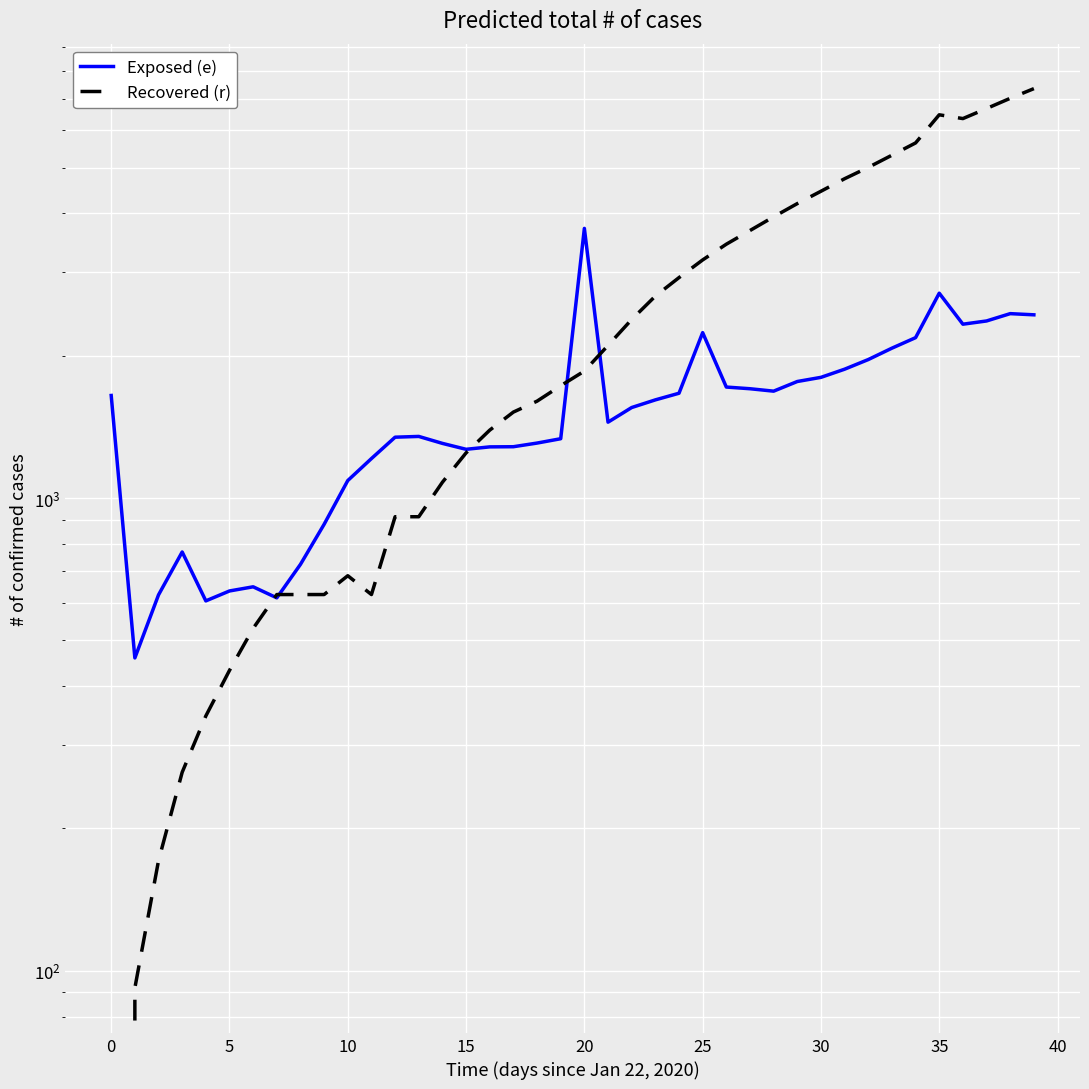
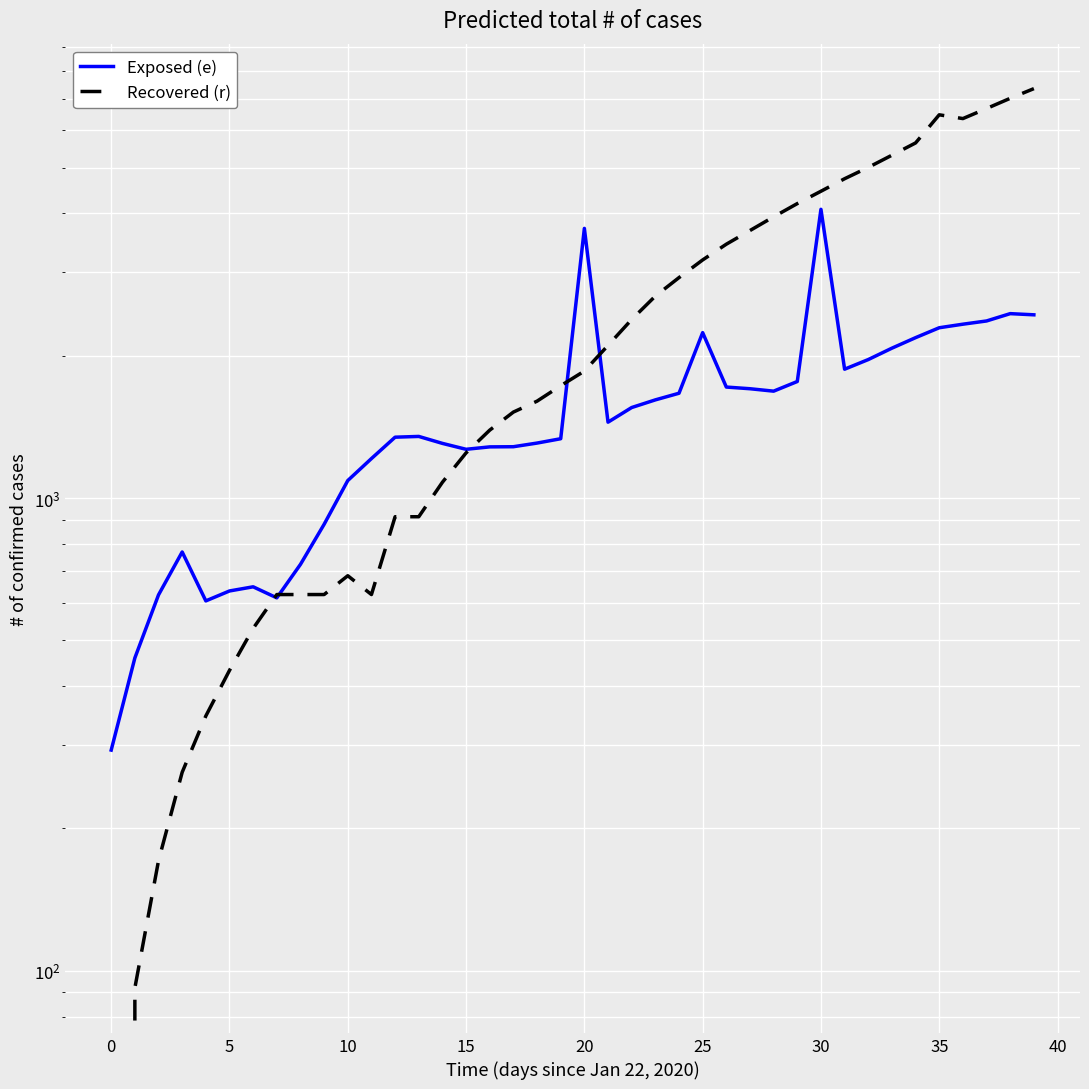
Exposed (e), 0: 1650 -> 290
Exposed (e), 30: 1800 -> 4100
Exposed (e), 35: 2700 -> 2300
